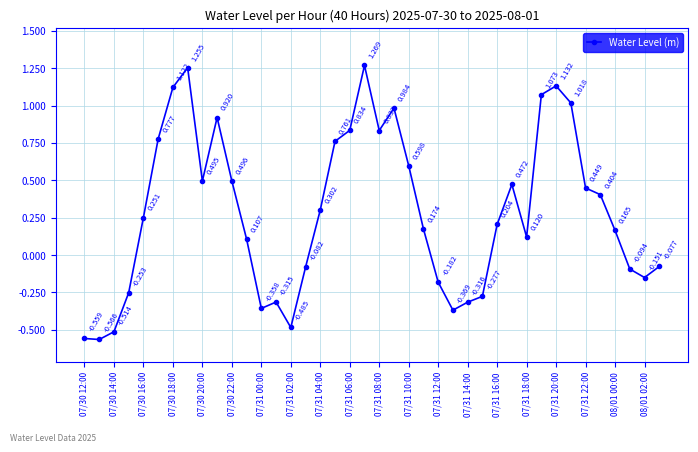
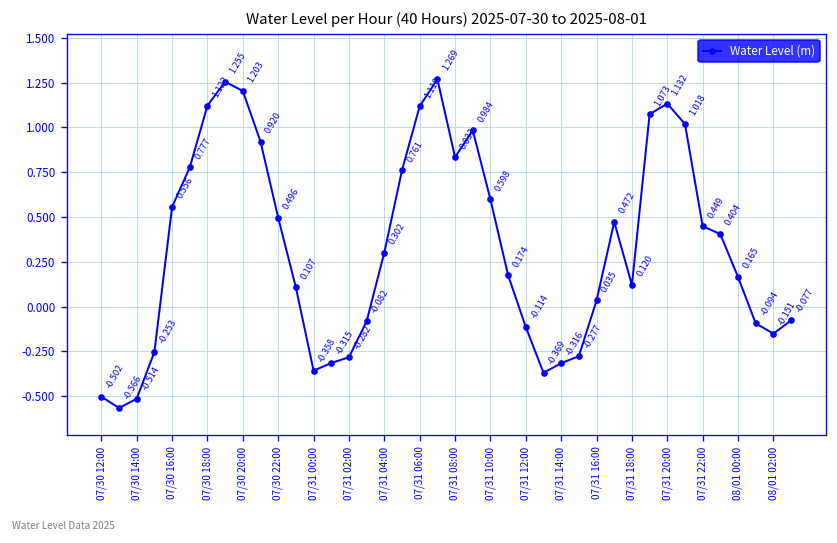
07/30 12:00: -0.559 -> -0.502
07/30 16:00: 0.251 -> 0.556
07/30 20:00: 0.495 -> 1.203
07/31 02:00: -0.485 -> -0.282
07/31 06:00: 0.834 -> 1.118
07/31 12:00: -0.182 -> -0.114
07/31 16:00: 0.204 -> 0.035
